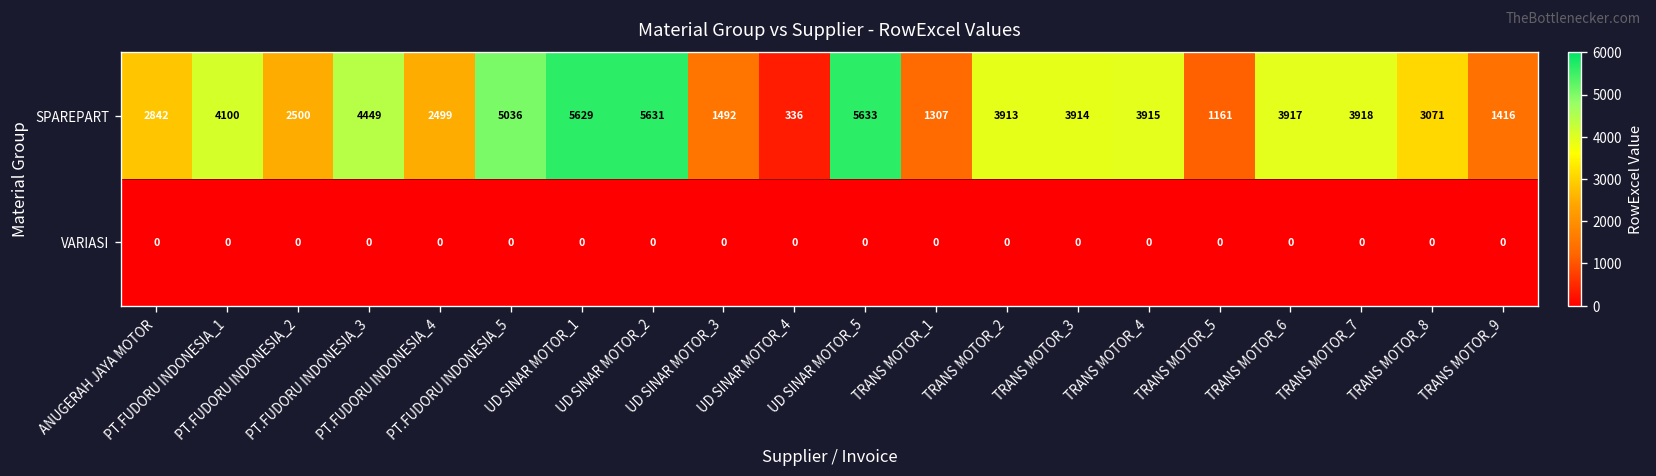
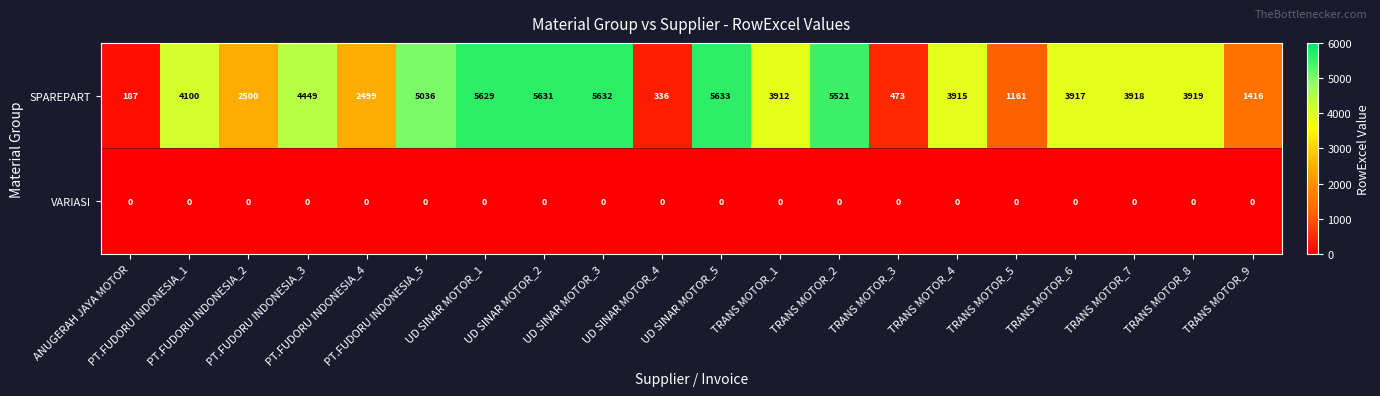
SPAREPART, ANUGERAH JAYA MOTOR: 2842 -> 187
SPAREPART, UD SINAR MOTOR_3: 1492 -> 5632
SPAREPART, TRANS MOTOR_1: 1307 -> 3912
SPAREPART, TRANS MOTOR_2: 3913 -> 5521
SPAREPART, TRANS MOTOR_3: 3914 -> 473
SPAREPART, TRANS MOTOR_8: 3071 -> 3919
